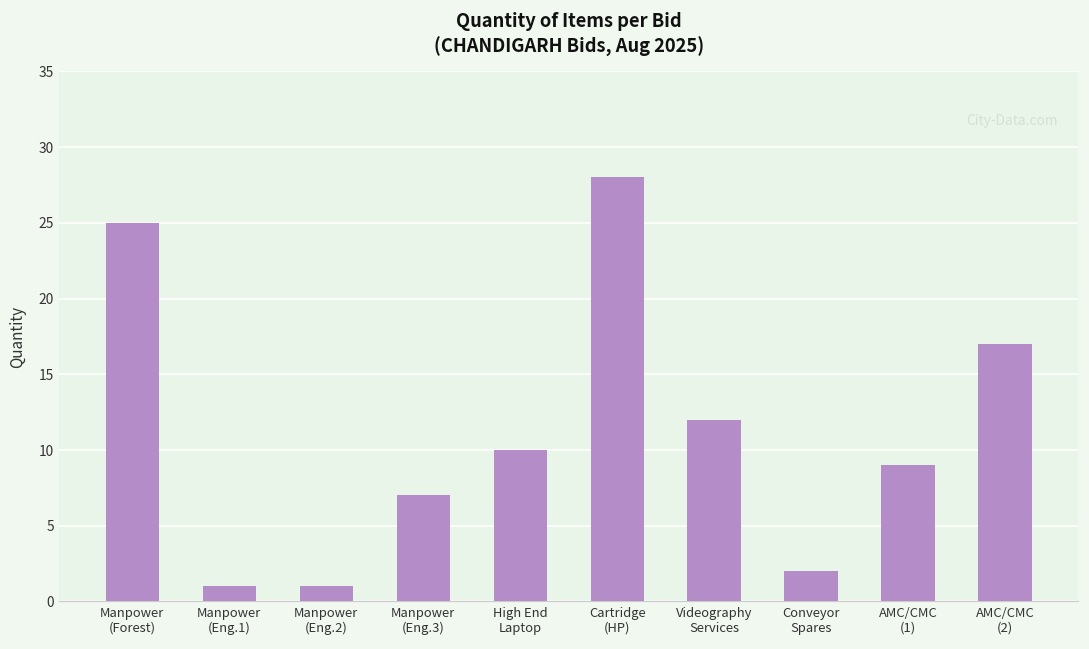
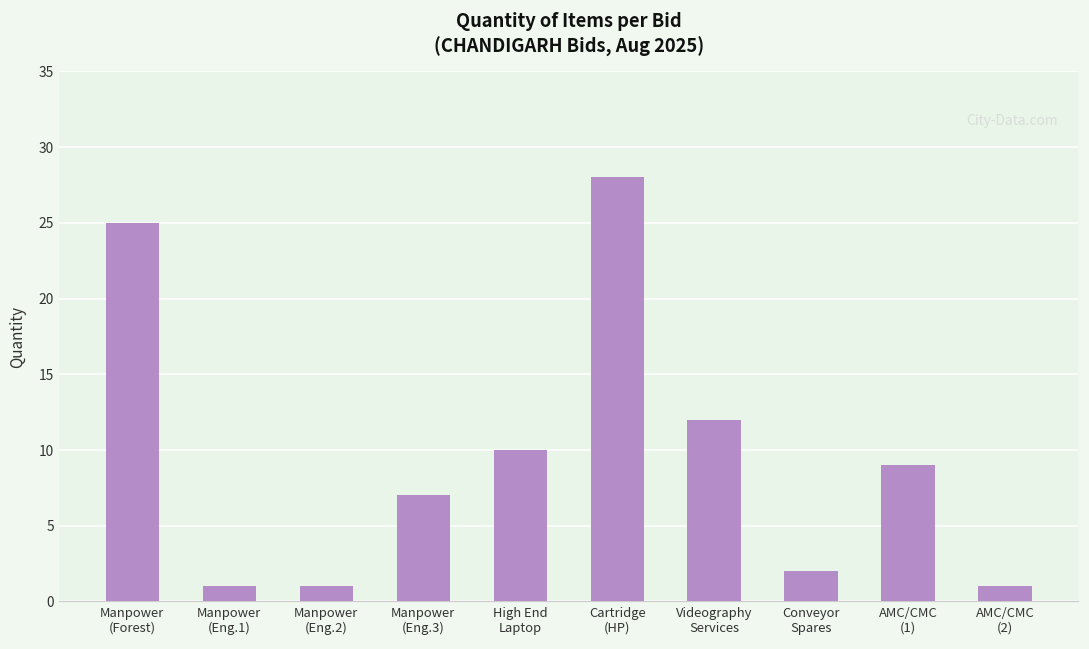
AMC/CMC (2): 17 -> 1
